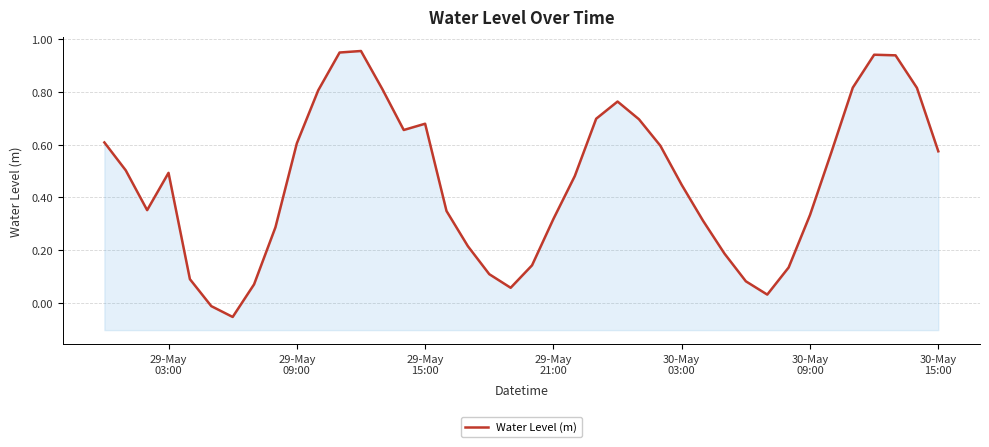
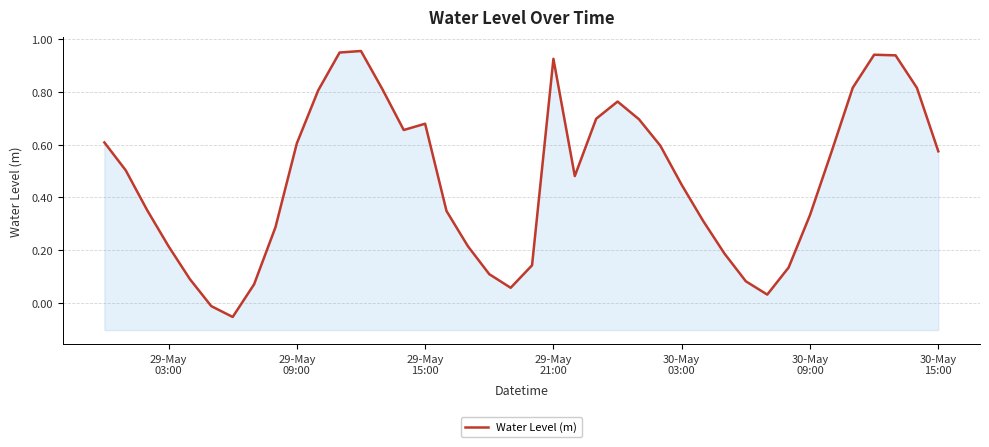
29-May 03:00: 0.49 -> 0.21
29-May 21:00: 0.32 -> 0.93
